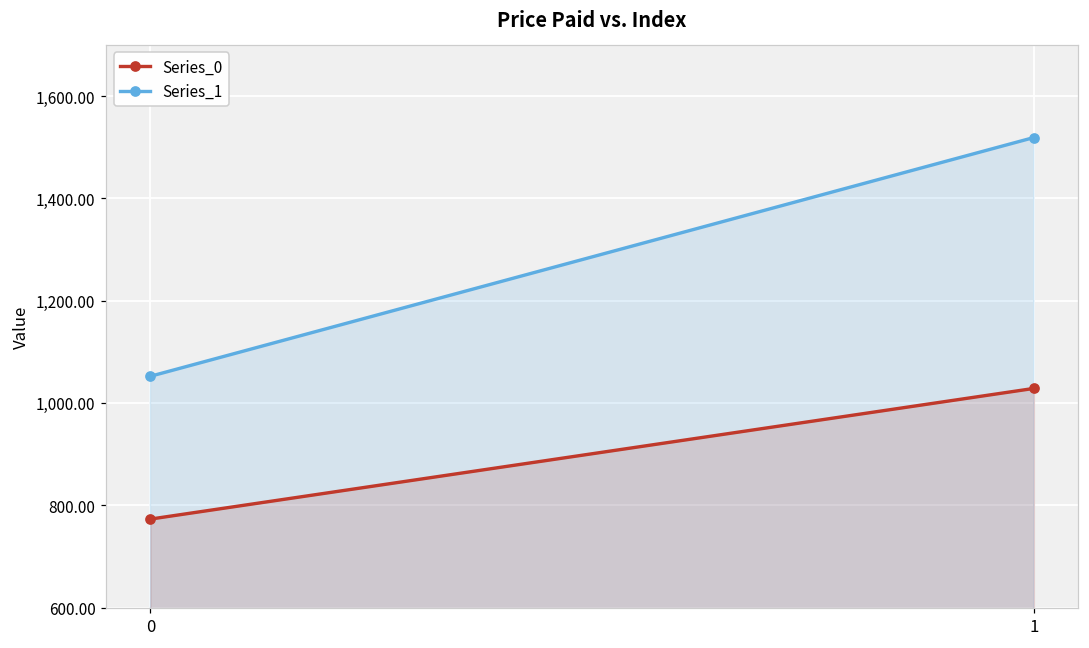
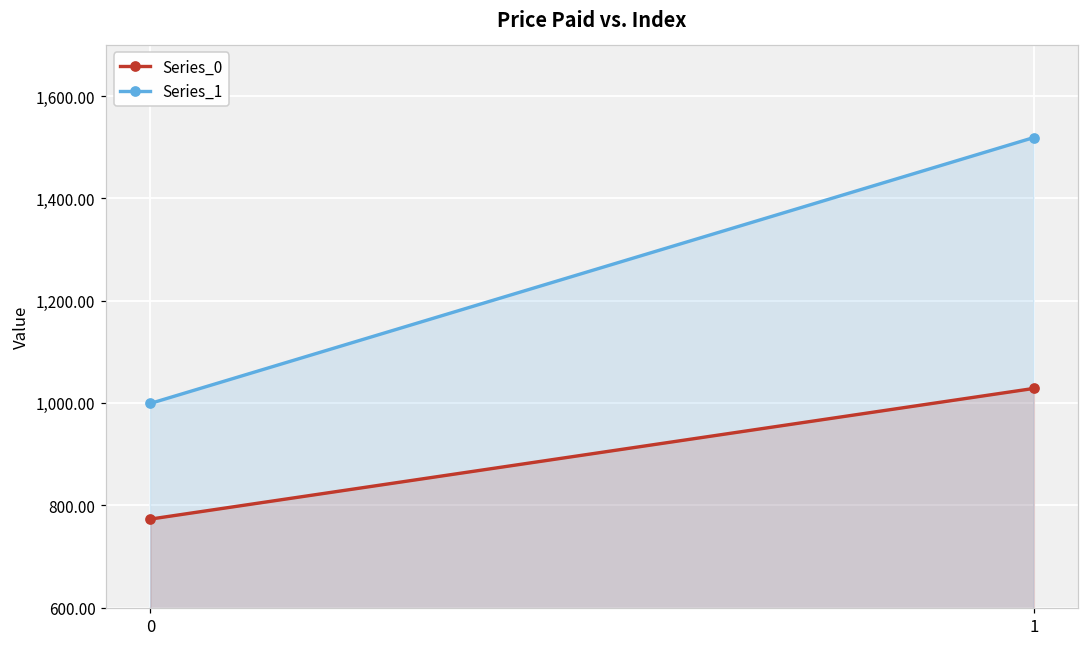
Series_1, 0: 1,050 -> 1,000
